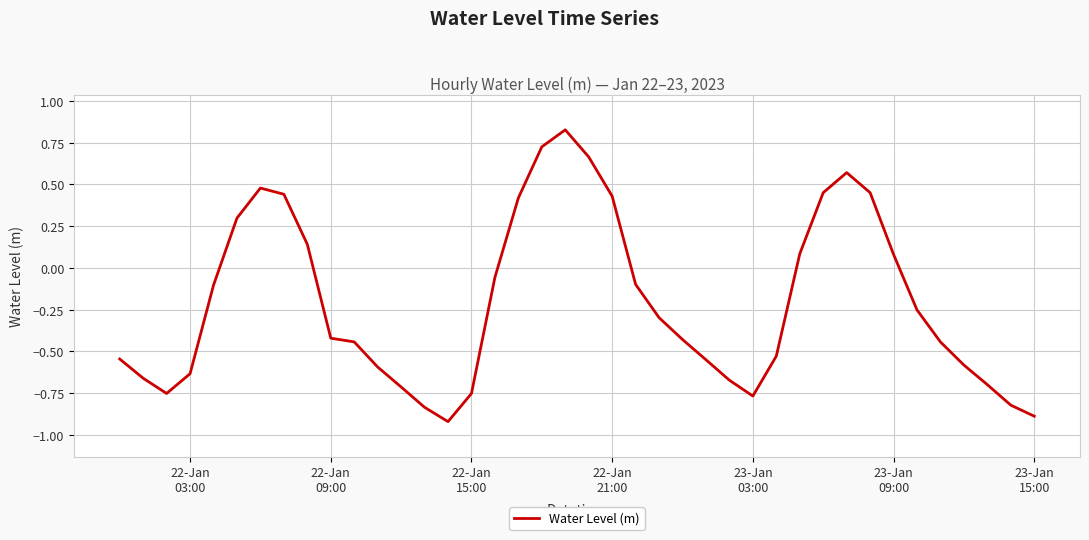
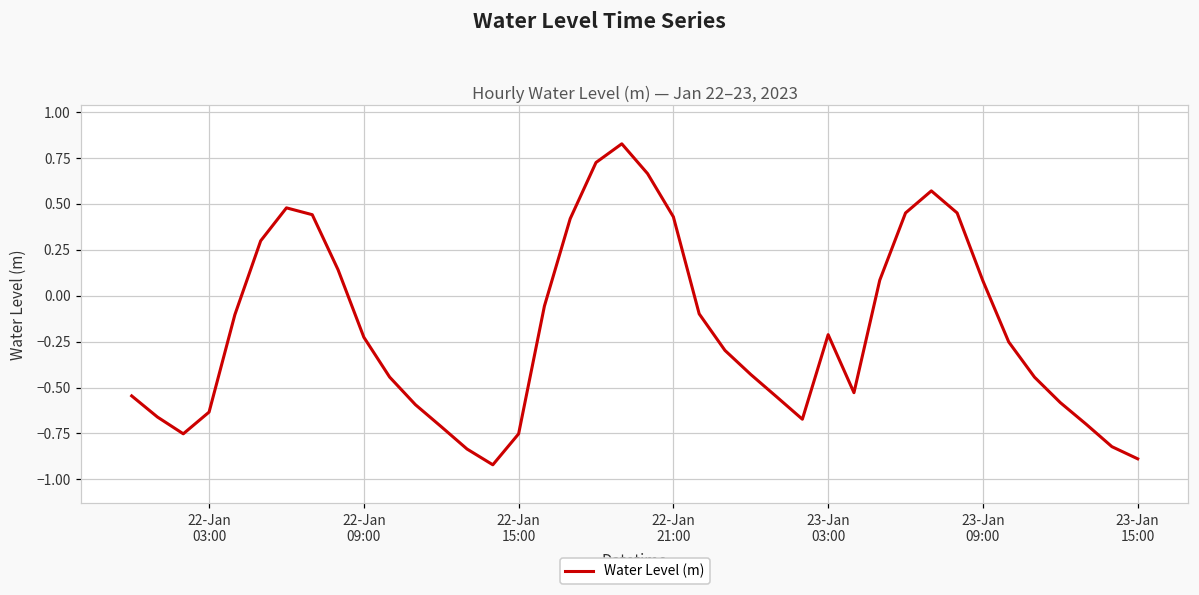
22-Jan 09:00: -0.42 -> -0.23
23-Jan 03:00: -0.77 -> -0.21
